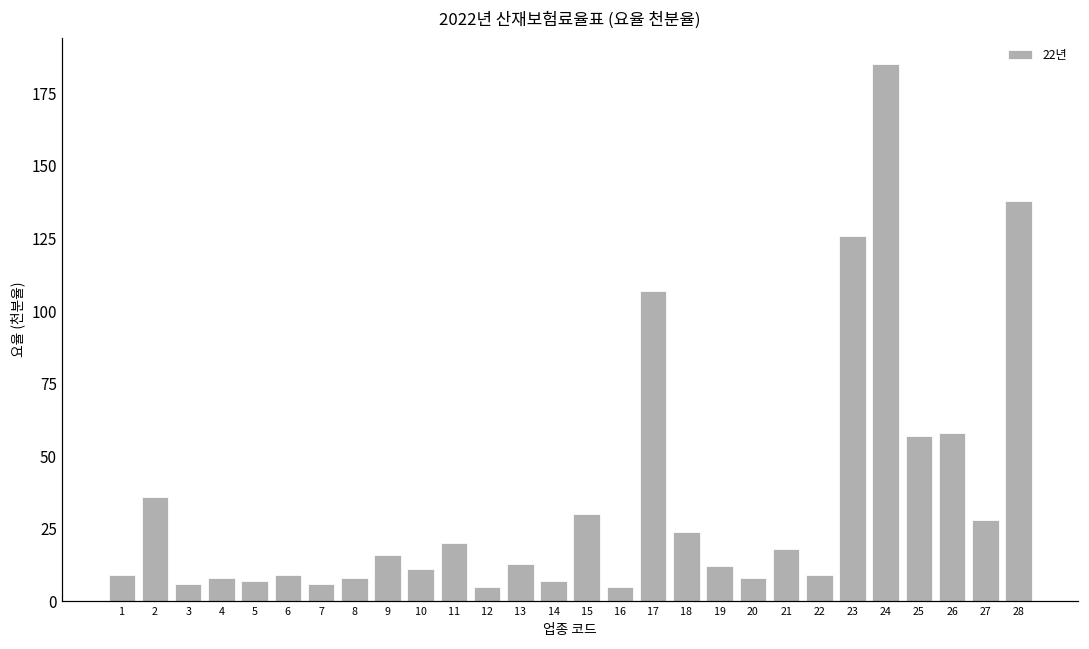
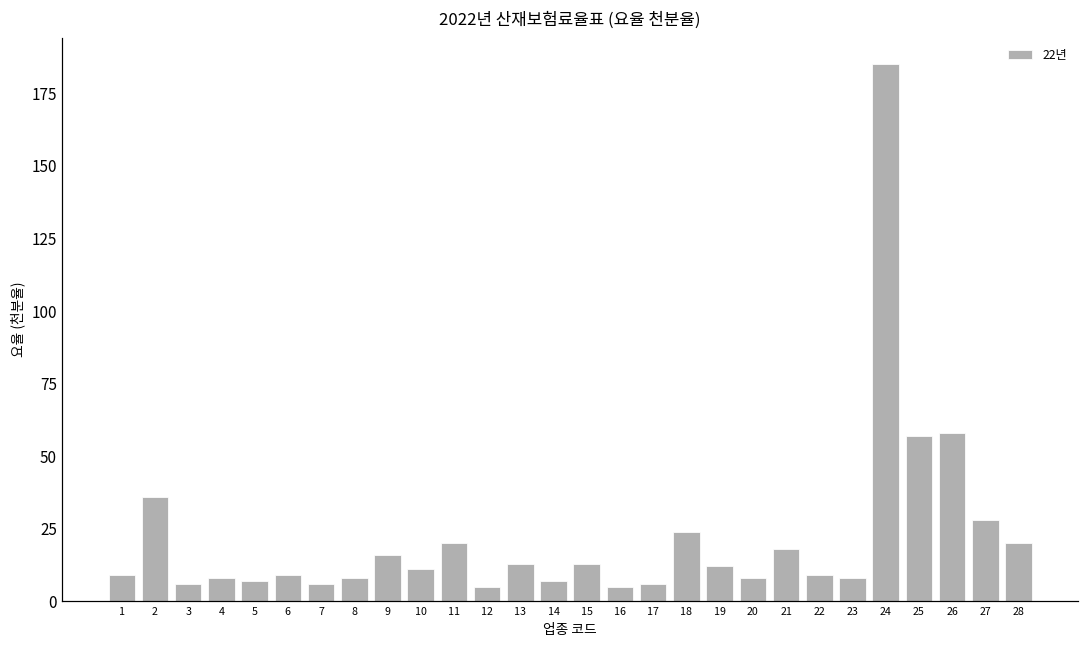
15: 30 -> 13
17: 107 -> 6
23: 126 -> 8
28: 138 -> 20
